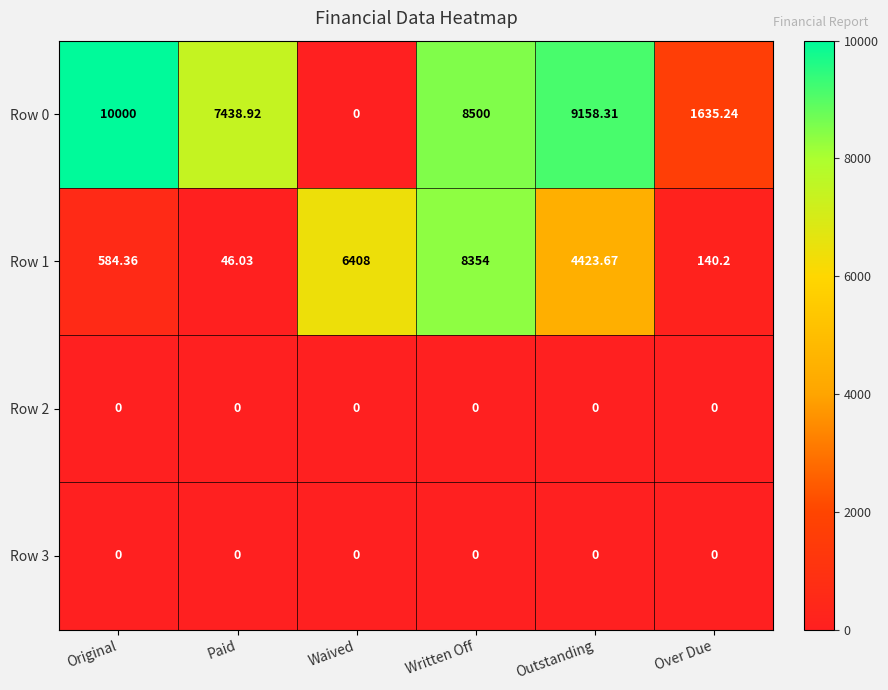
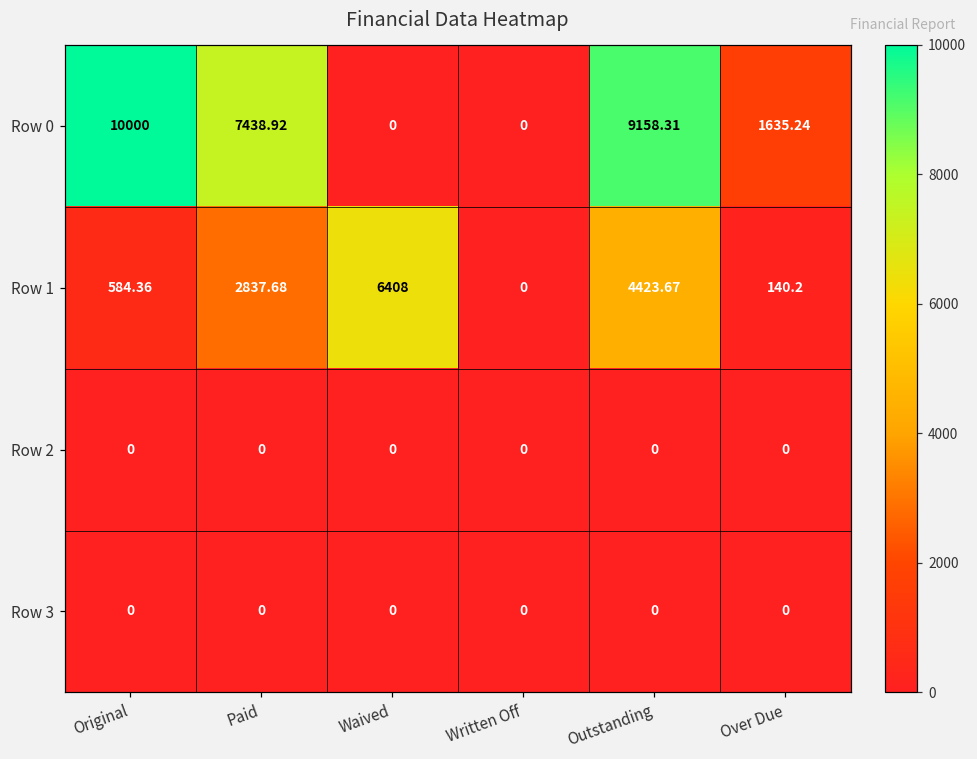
Row 0, Written Off: 8500 -> 0
Row 1, Paid: 46.03 -> 2837.68
Row 1, Written Off: 8354 -> 0
